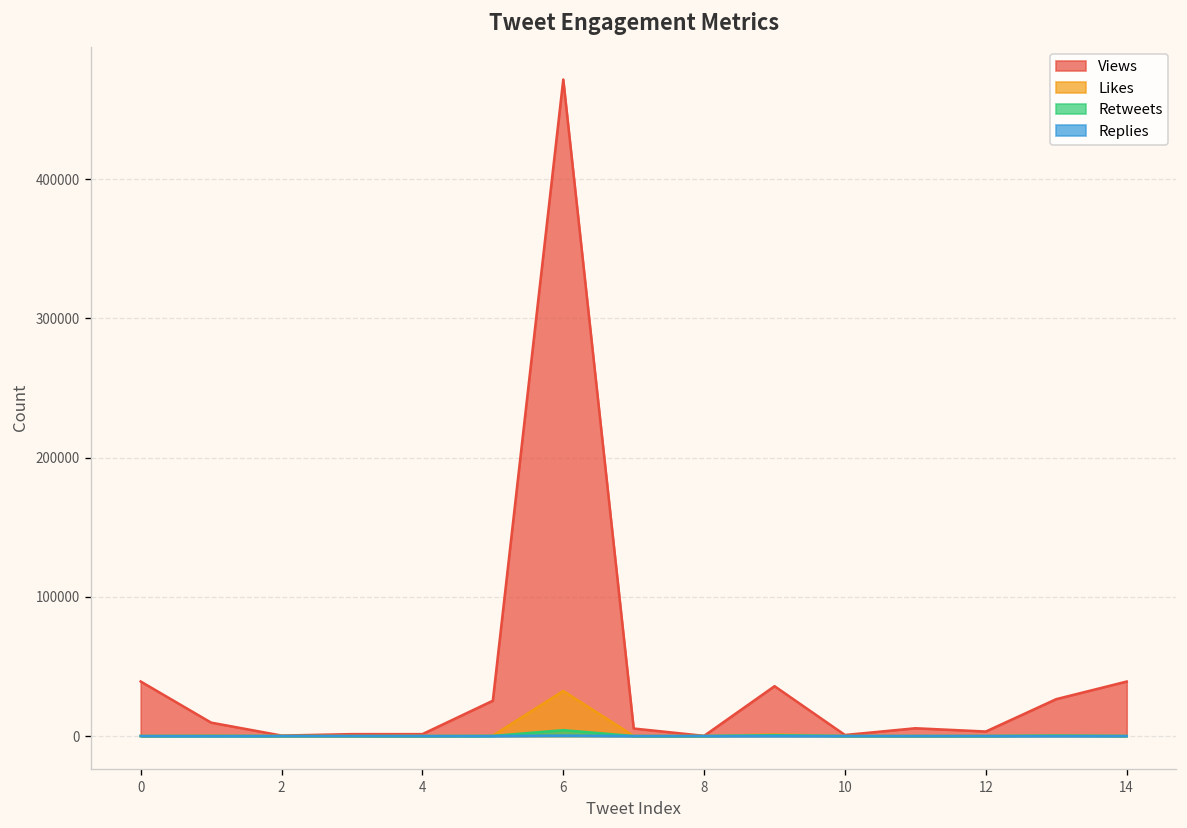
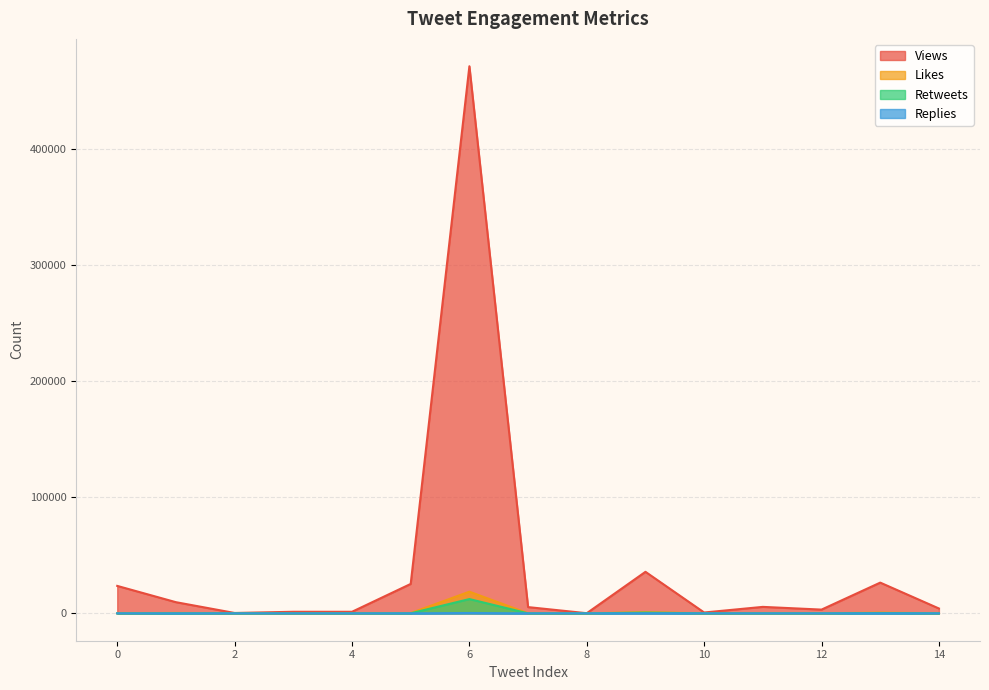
Views, 0: 39000 -> 24000
Likes, 6: 32000 -> 19000
Retweets, 6: 4000 -> 12000
Views, 14: 39000 -> 4000
